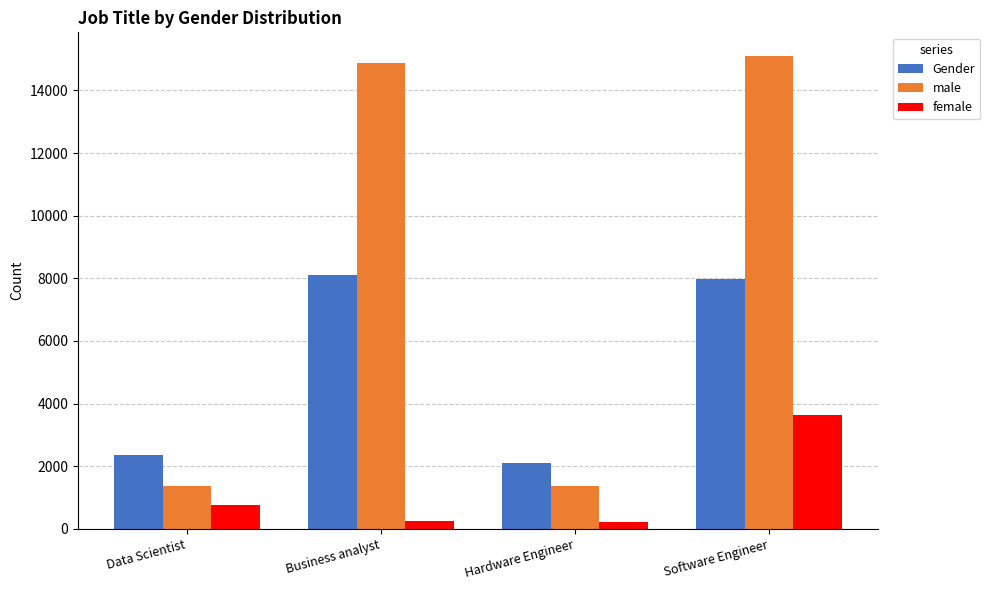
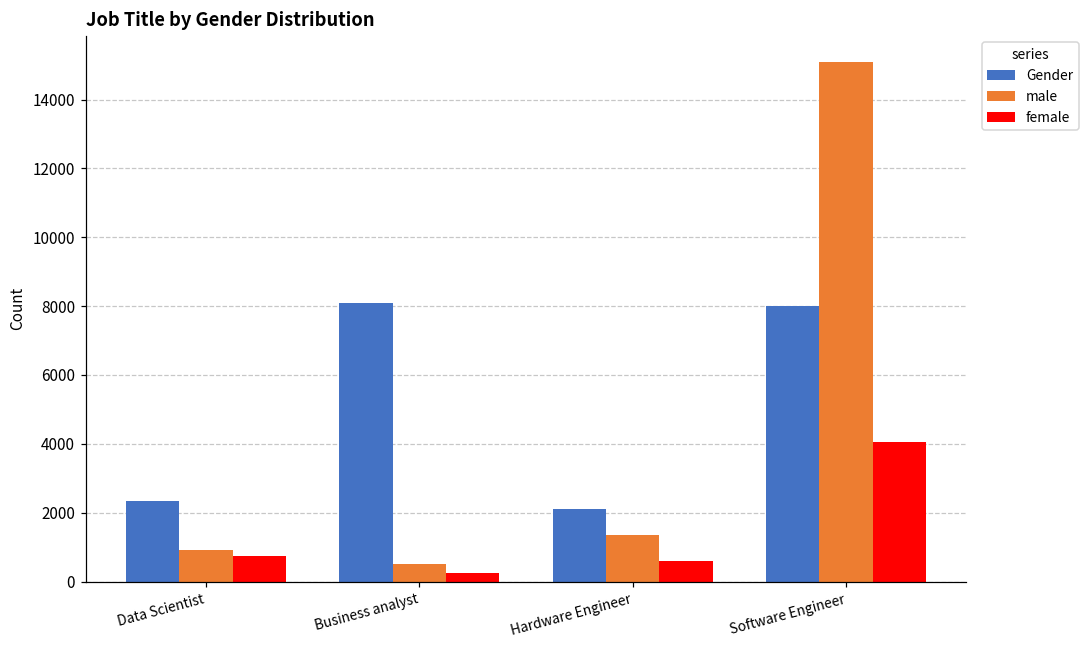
male, Data Scientist: 1400 -> 900
male, Business analyst: 14900 -> 500
female, Hardware Engineer: 200 -> 600
female, Software Engineer: 3600 -> 4100
